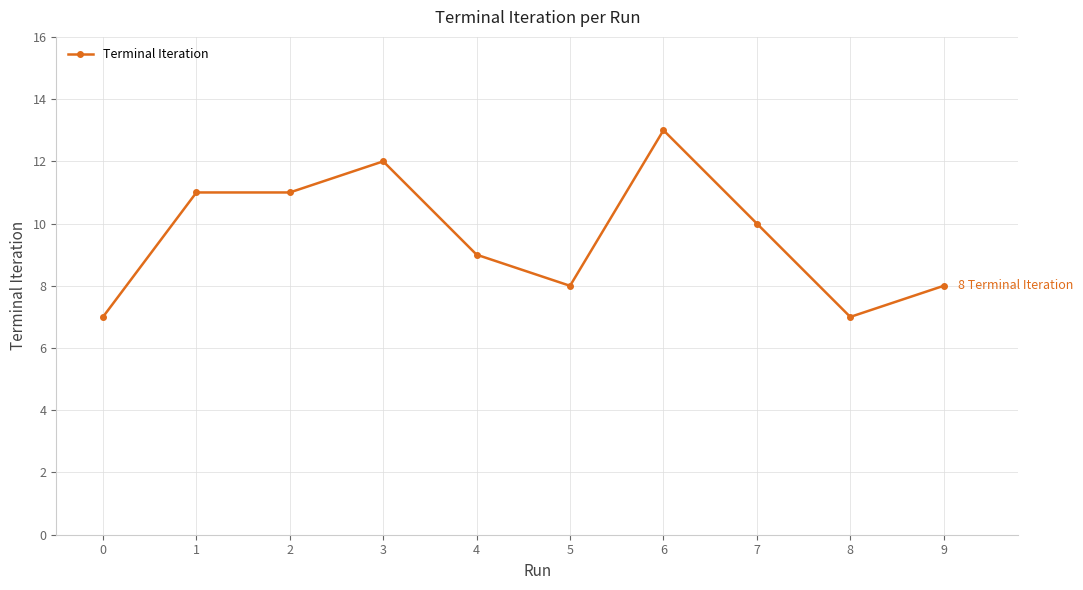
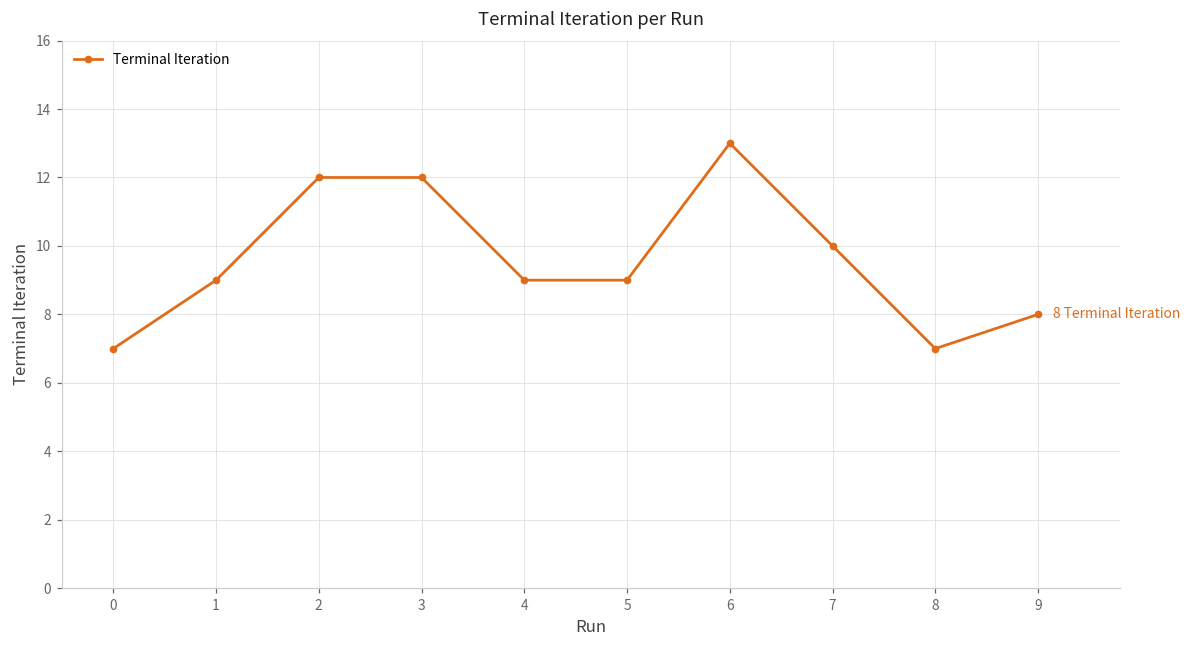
1: 11 -> 9
2: 11 -> 12
5: 8 -> 9
